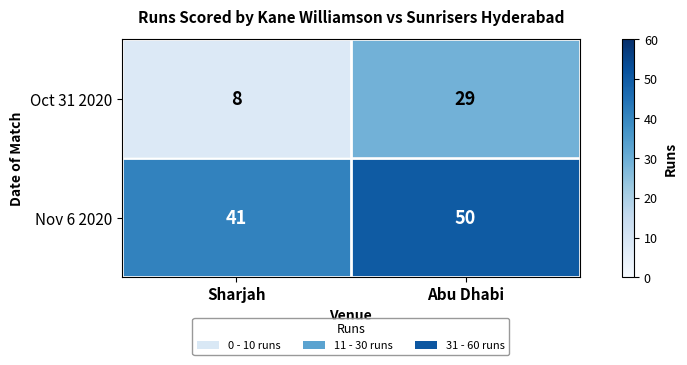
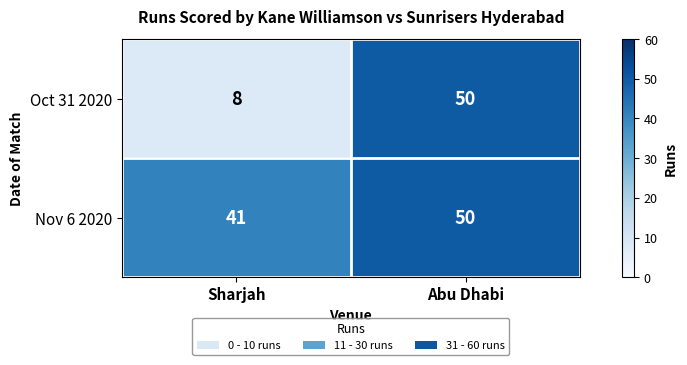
Oct 31 2020, Abu Dhabi: 29 -> 50
